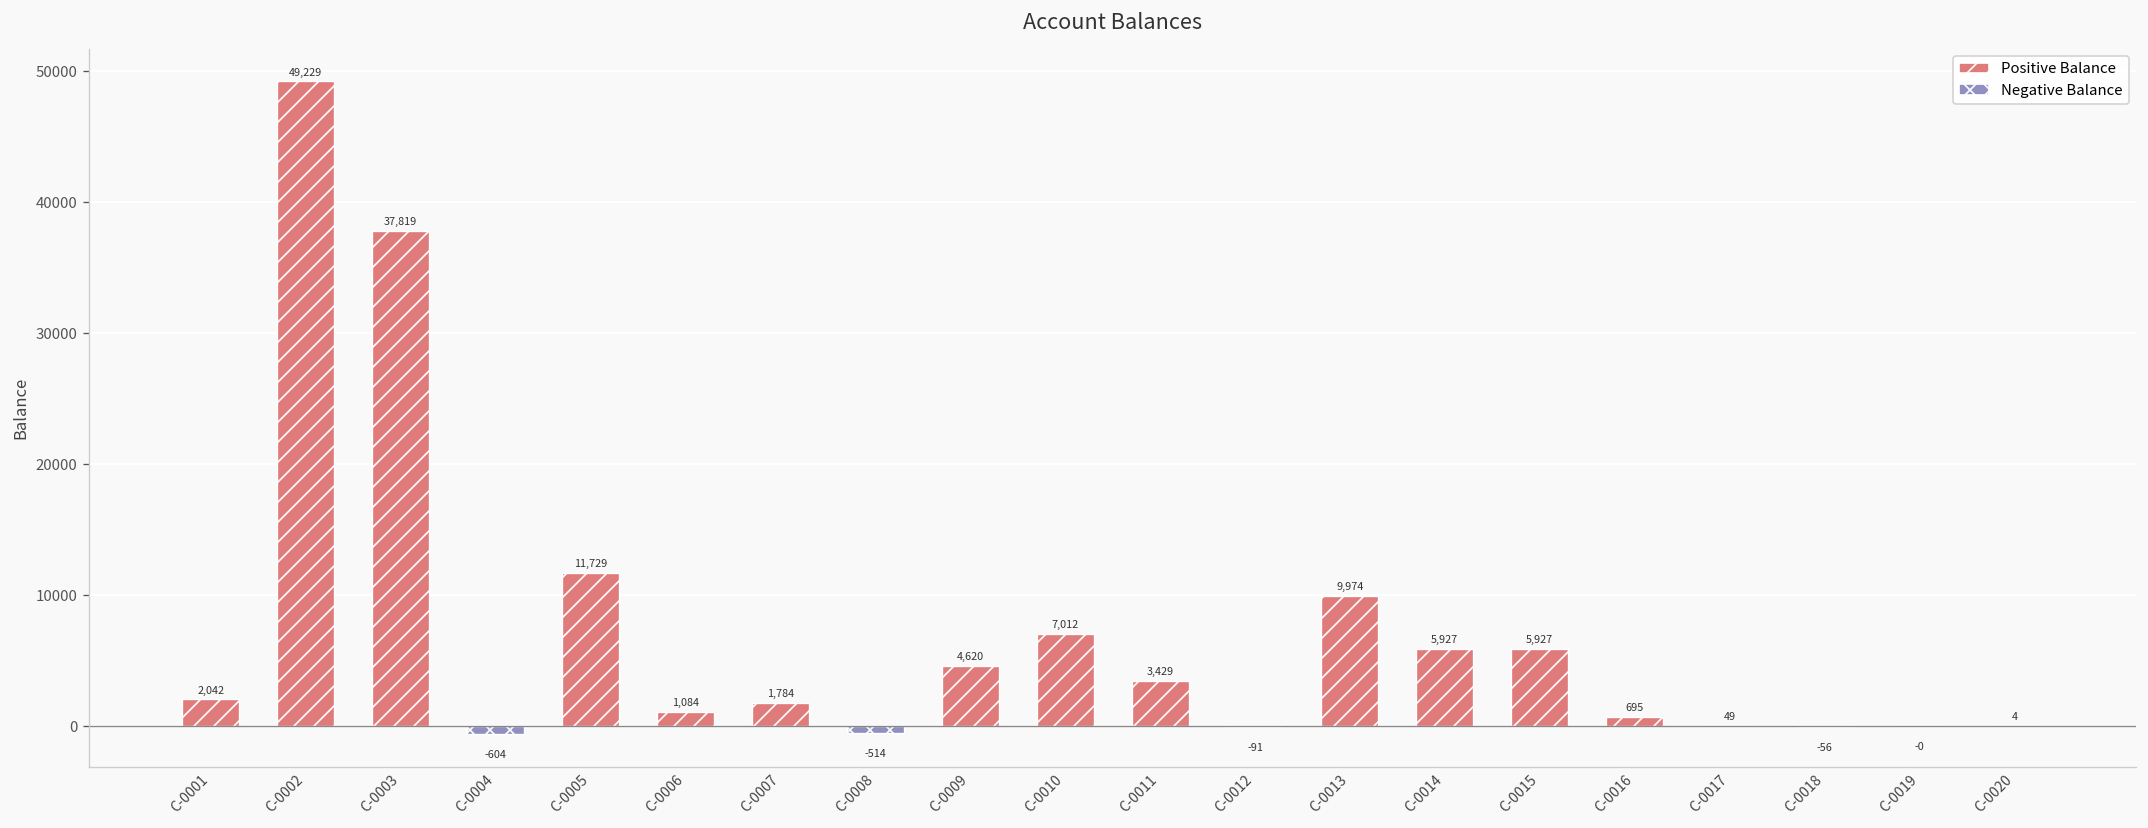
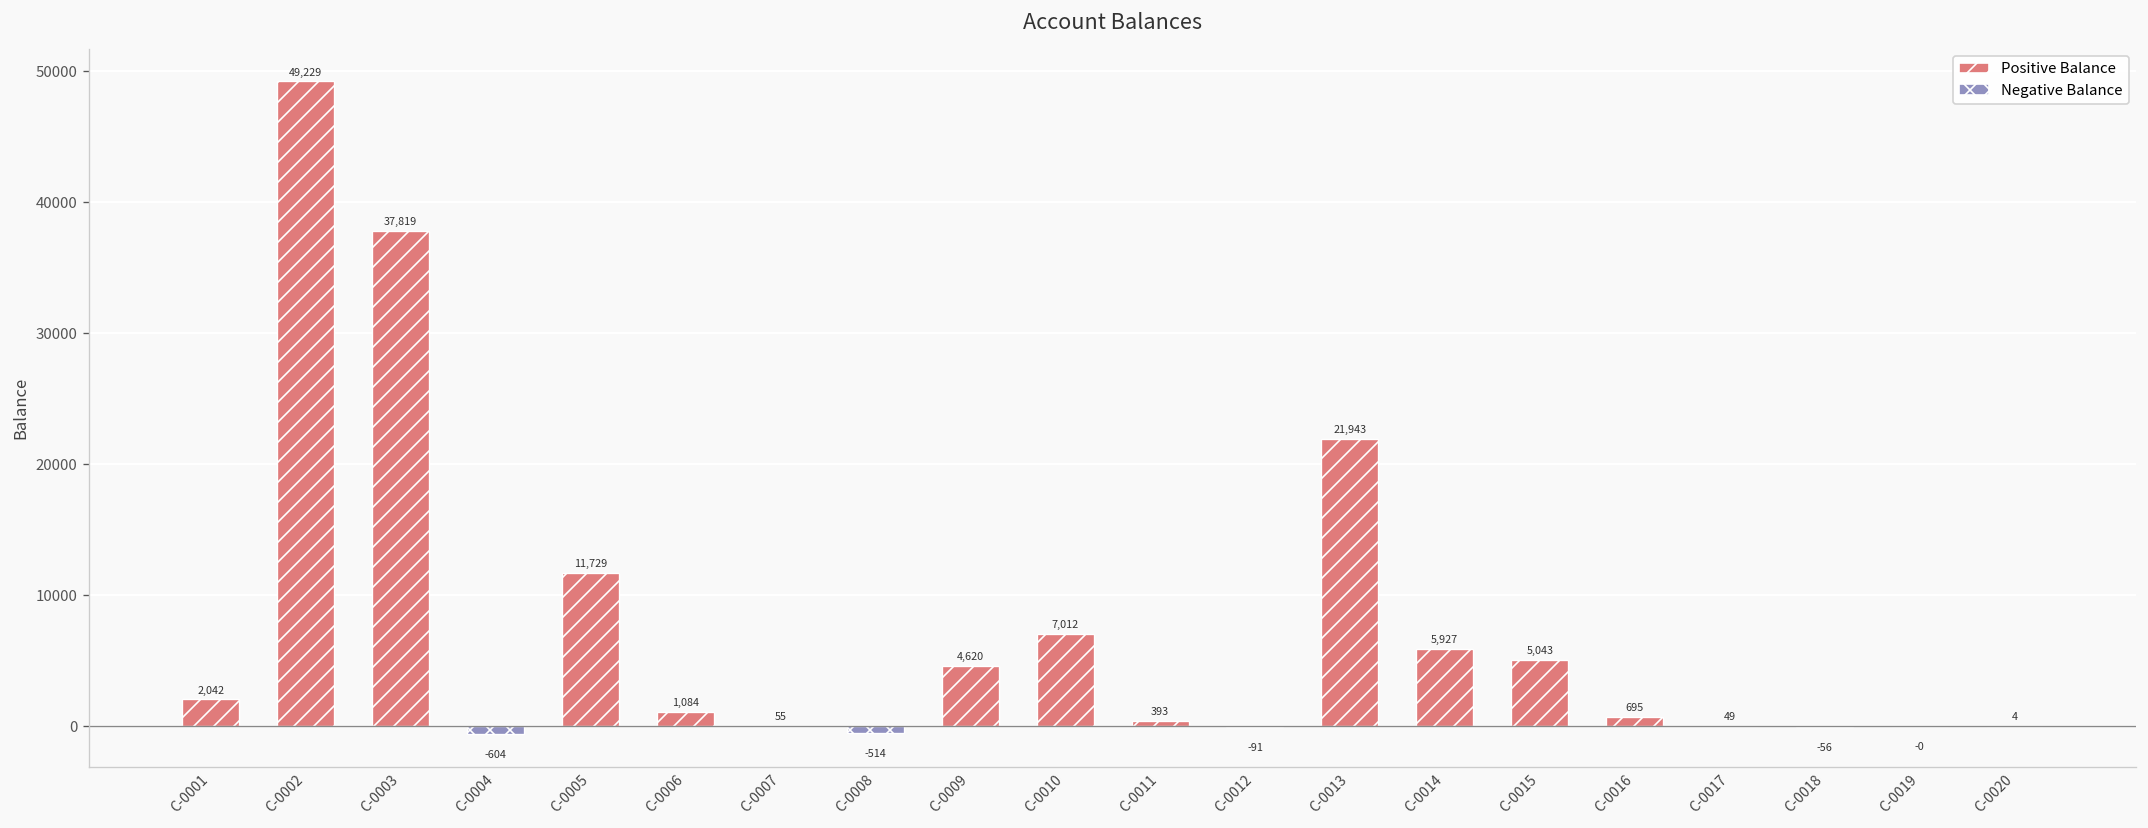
C-0007: 1,784 -> 55
C-0011: 3,429 -> 393
C-0013: 9,974 -> 21,943
C-0015: 5,927 -> 5,043
